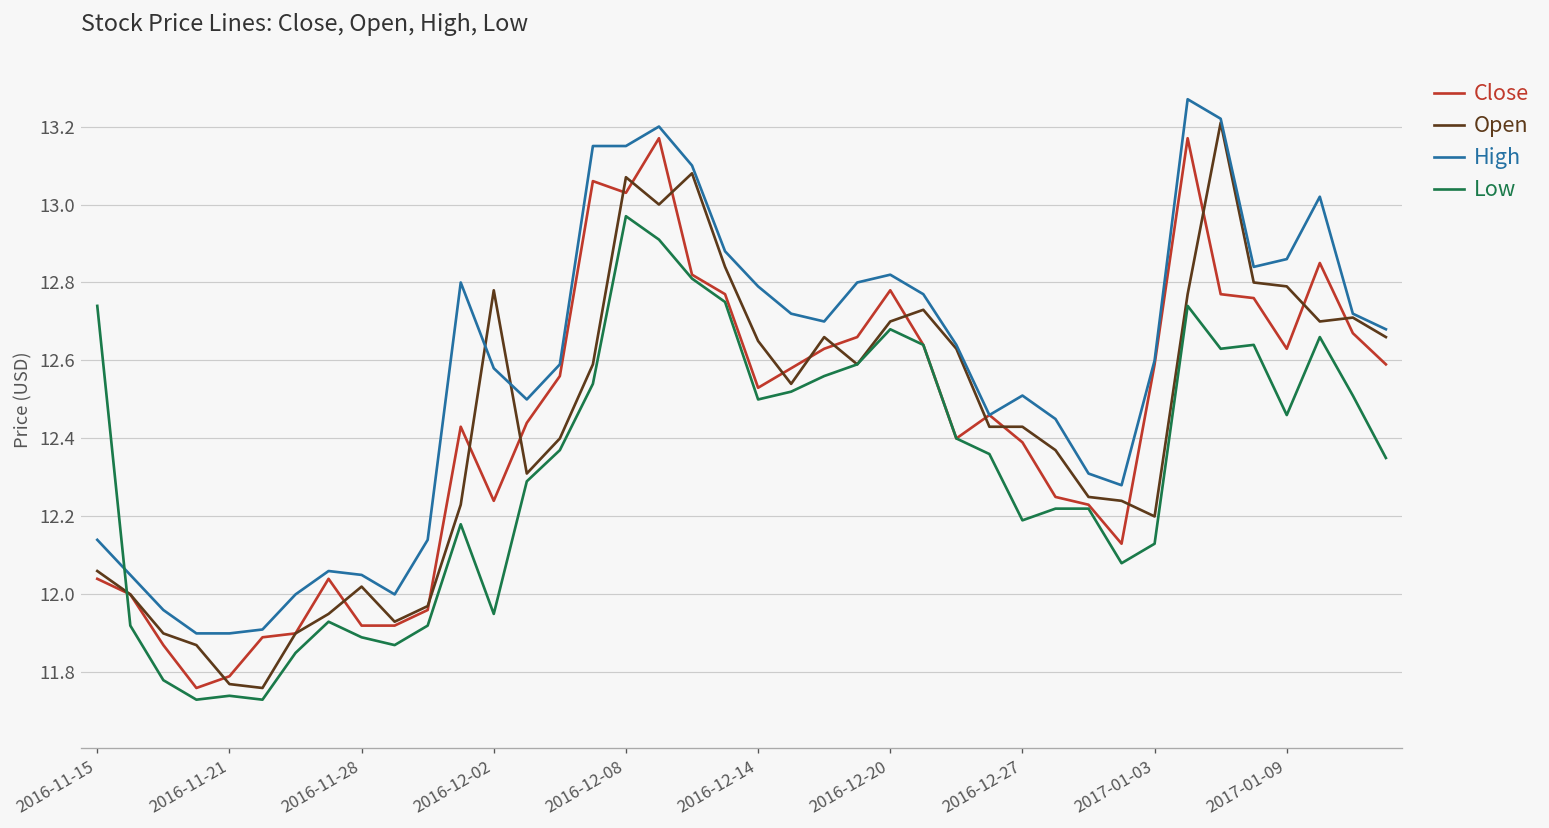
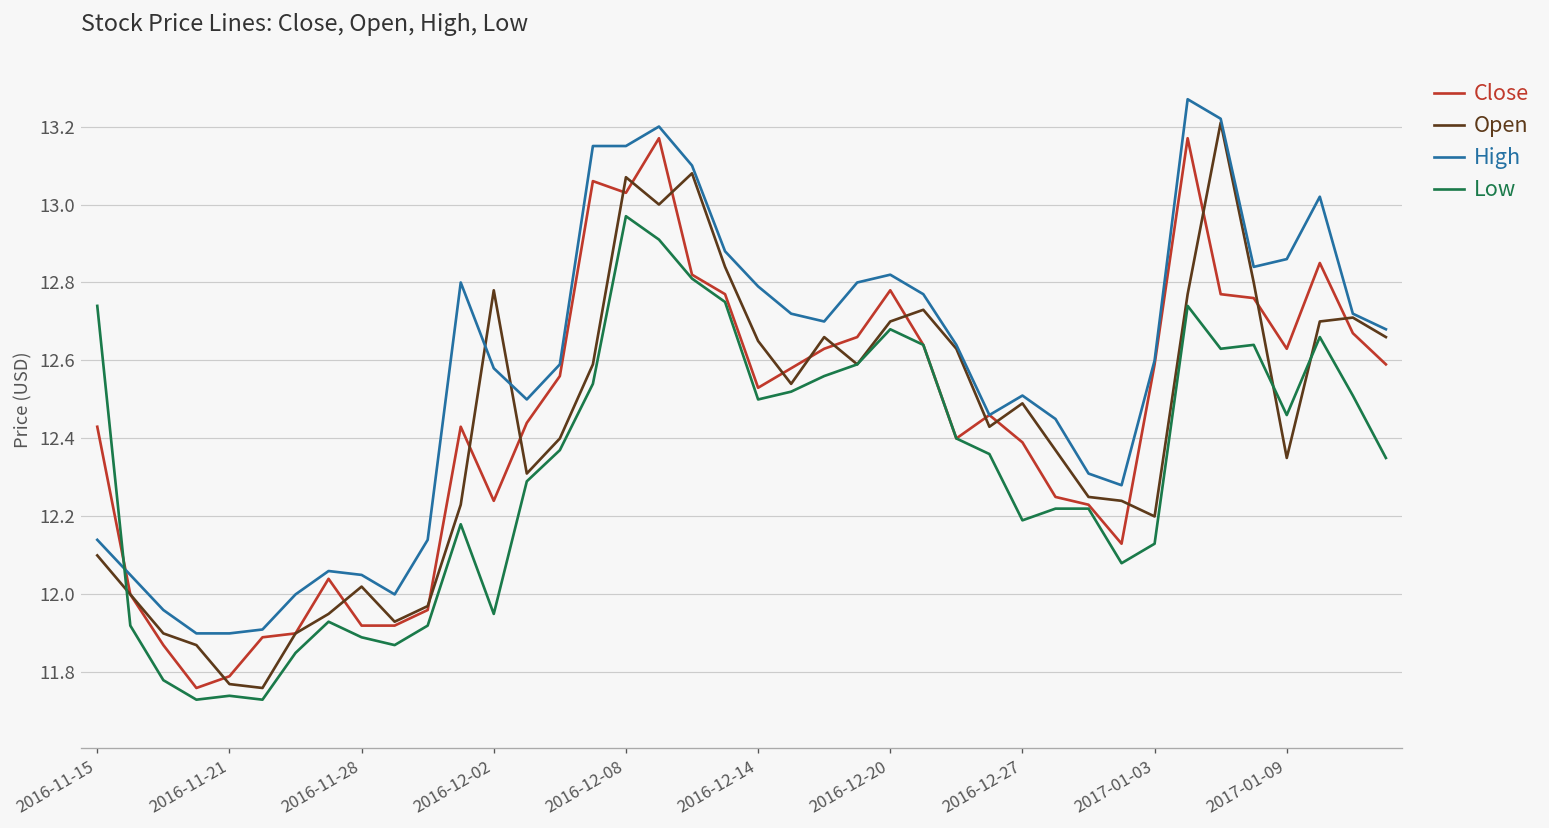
Close, 2016-11-15: 12.04 -> 12.43
Open, 2016-11-15: 12.06 -> 12.10
Open, 2016-12-27: 12.43 -> 12.49
Open, 2017-01-09: 12.79 -> 12.35
